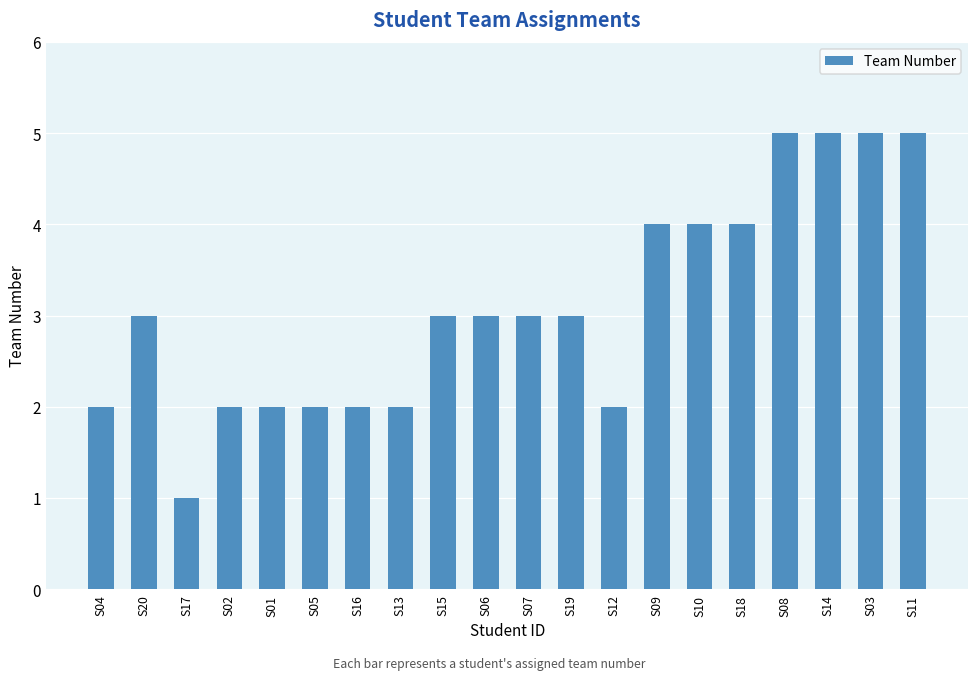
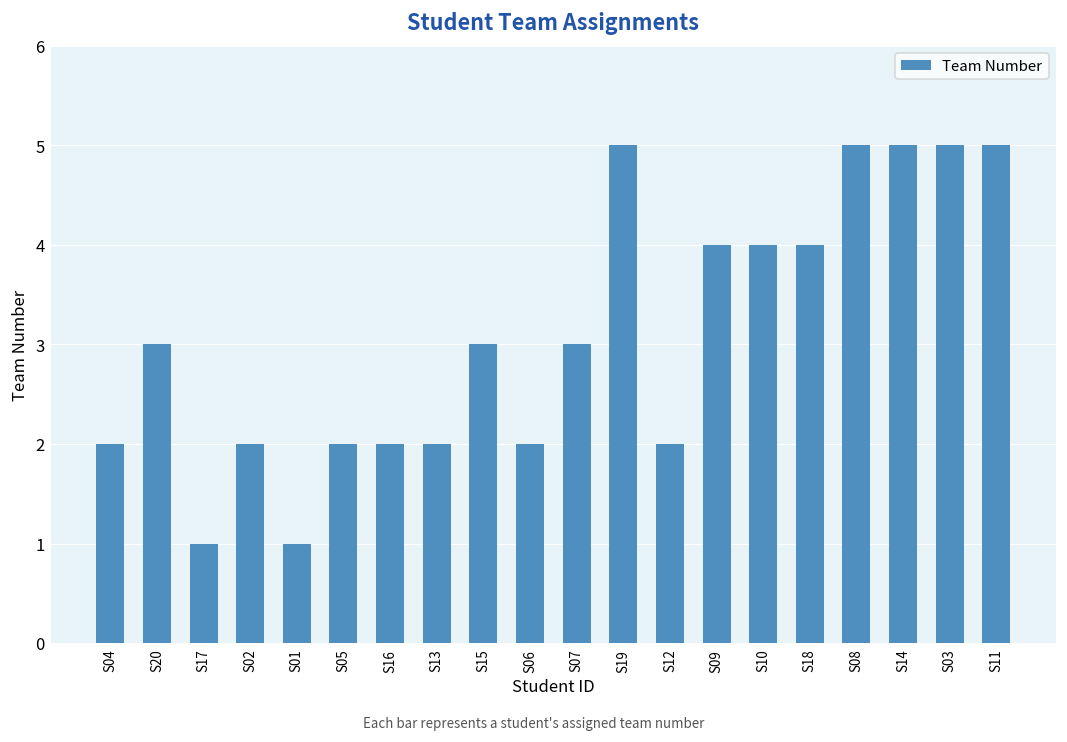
S01: 2 -> 1
S06: 3 -> 2
S19: 3 -> 5
